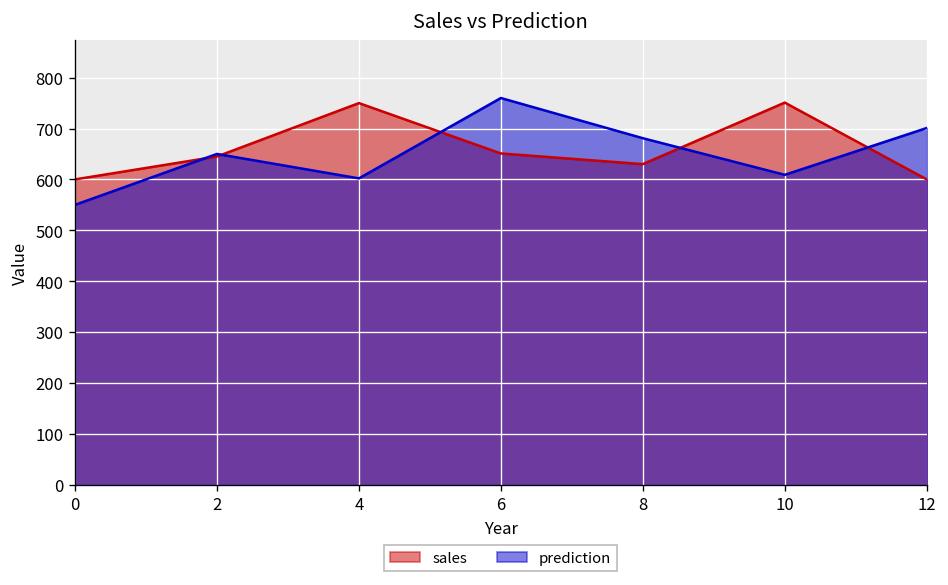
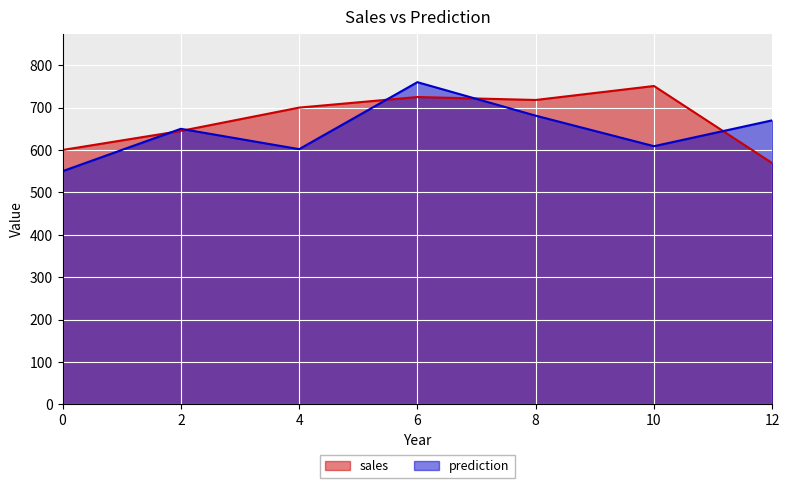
sales, 4: 750 -> 700
sales, 6: 650 -> 730
sales, 8: 630 -> 720
sales, 12: 600 -> 570
prediction, 12: 700 -> 670
